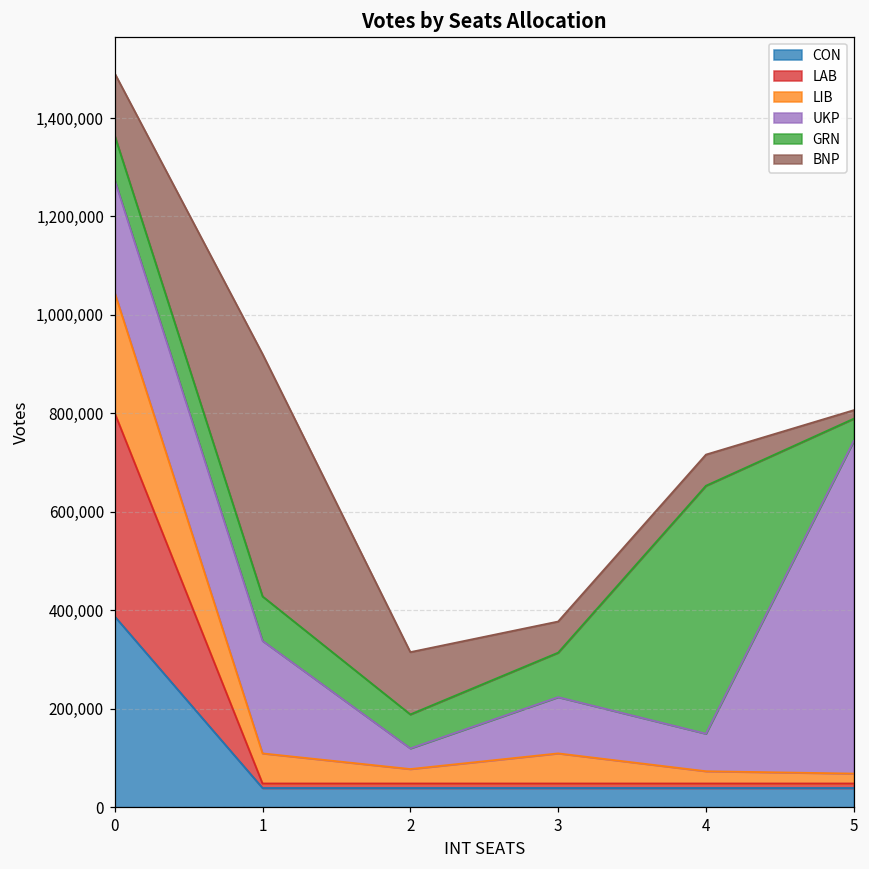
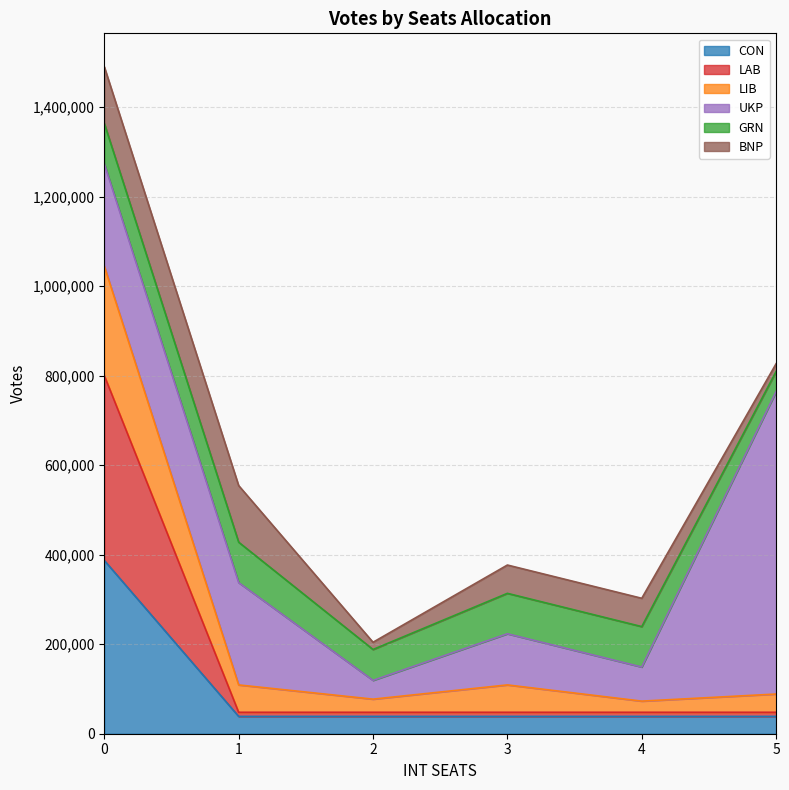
BNP, 1: 490,000 -> 130,000
BNP, 2: 130,000 -> 20,000
GRN, 4: 500,000 -> 90,000
LIB, 5: 20,000 -> 40,000
